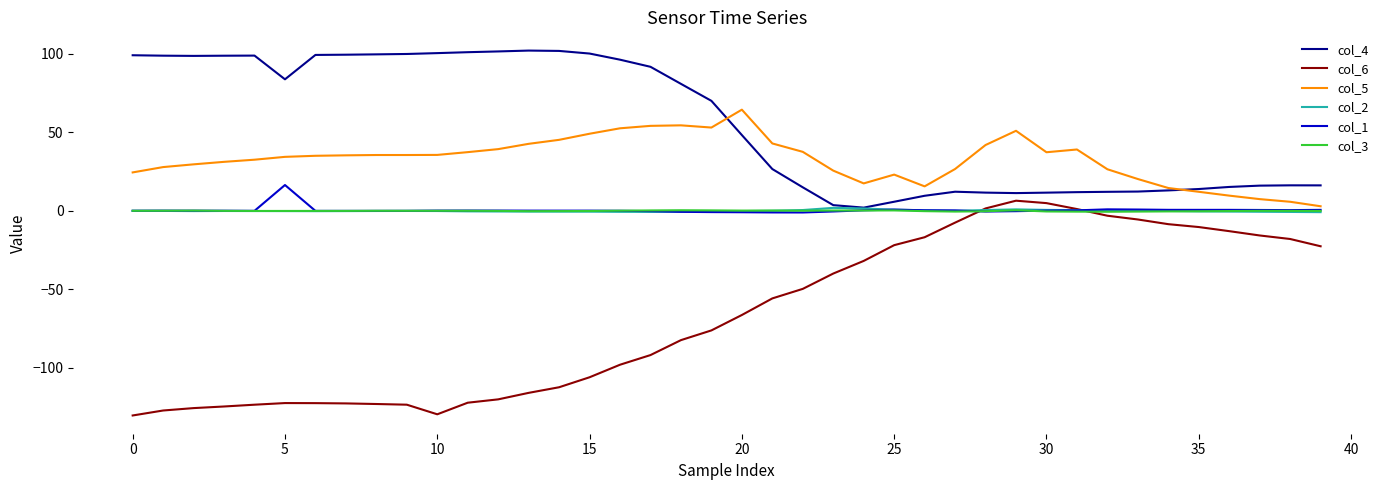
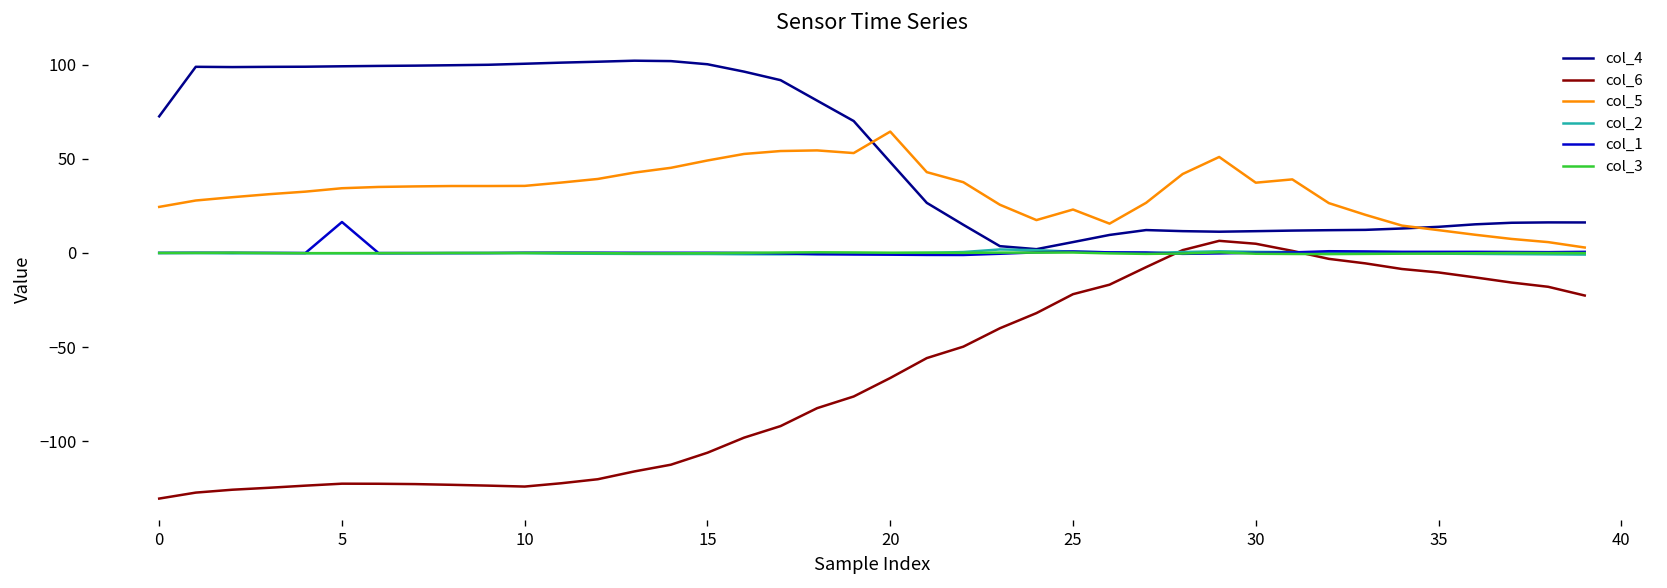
col_4, 0: 99 -> 73
col_4, 5: 84 -> 99
col_6, 10: -130 -> -124
